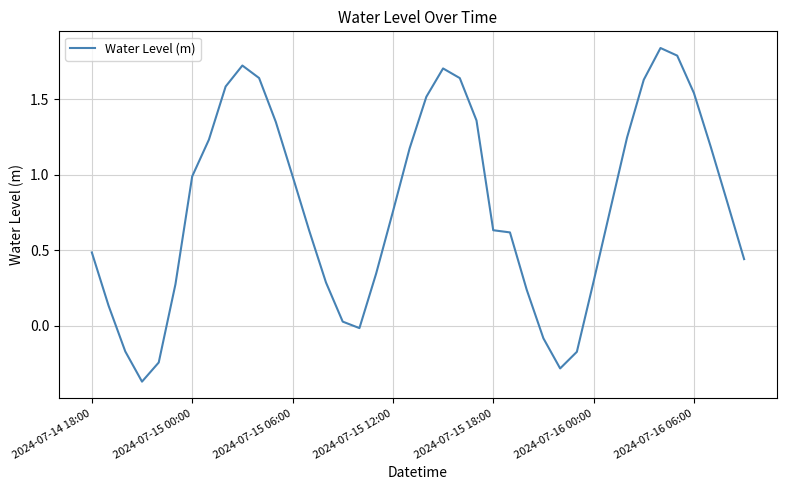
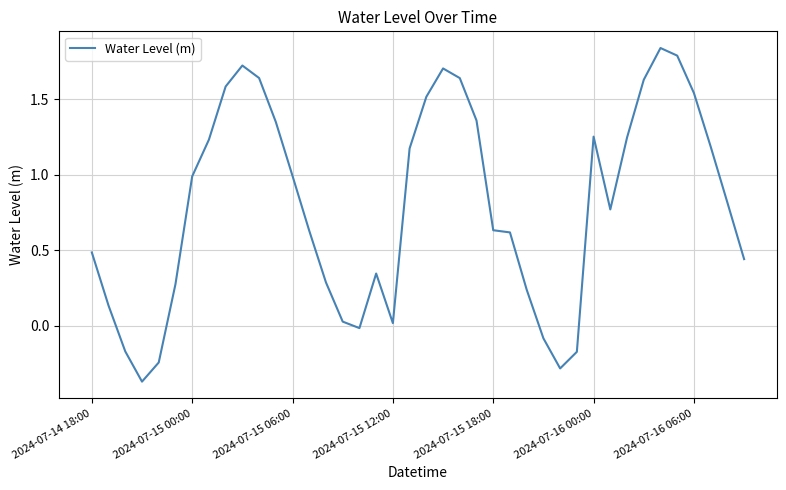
2024-07-15 12:00: 0.76 -> 0.02
2024-07-16 00:00: 0.29 -> 1.25
